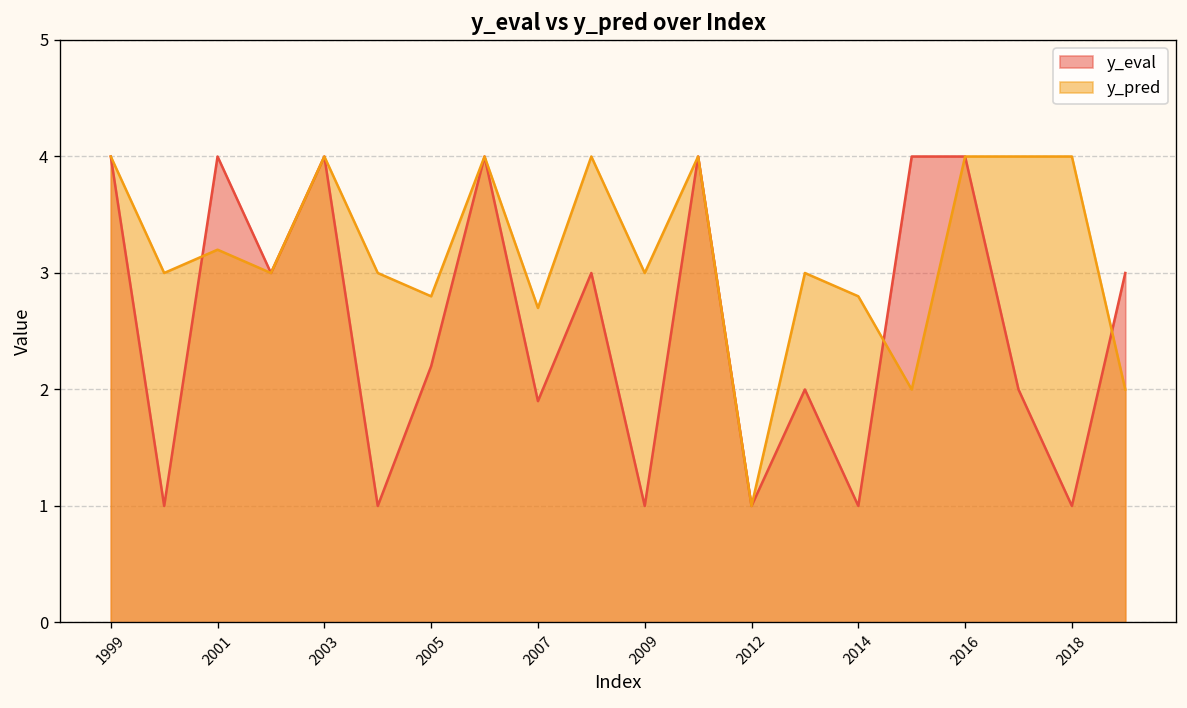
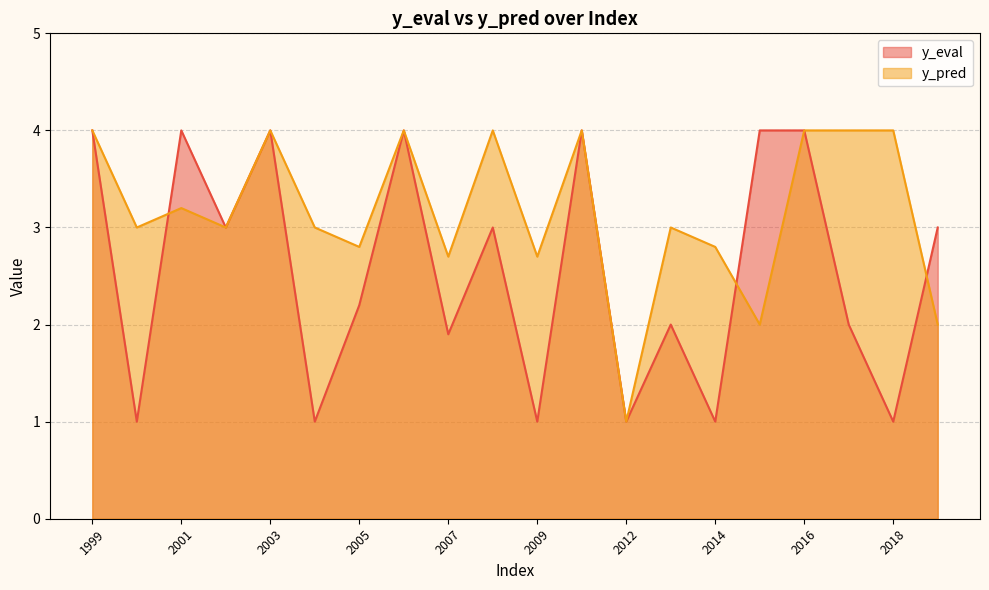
y_pred, 2009: 3.0 -> 2.7
